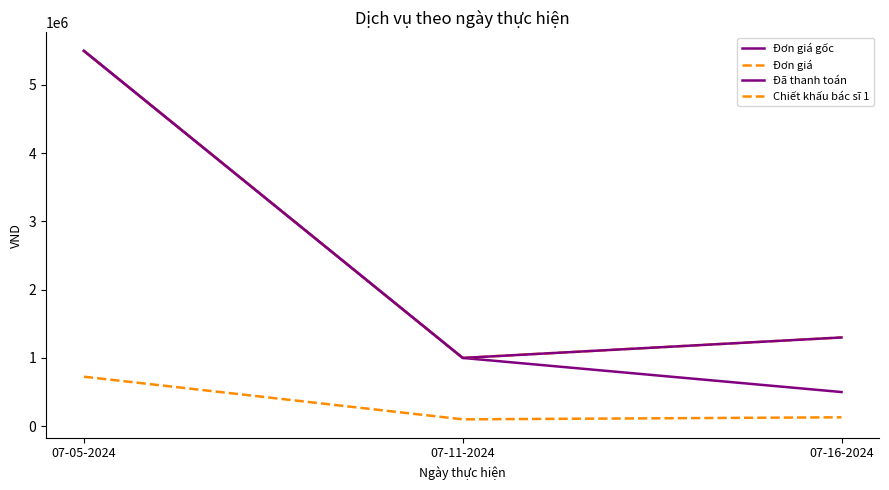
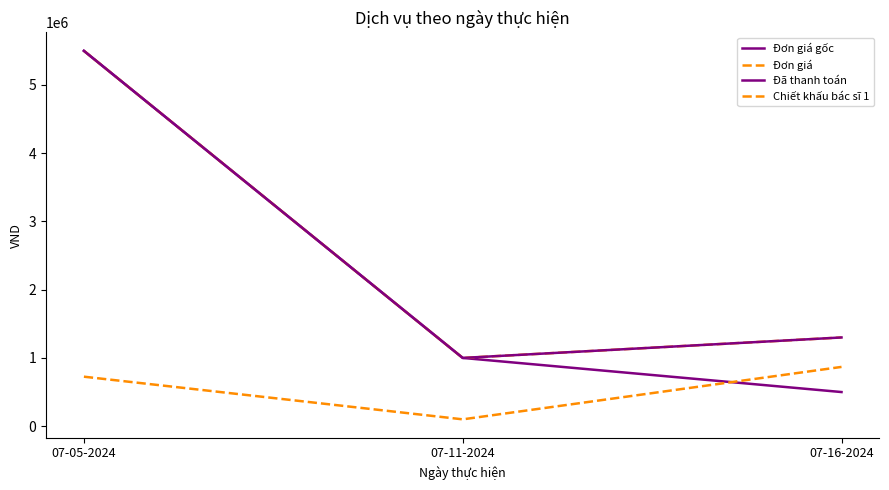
Chiết khấu bác sĩ 1, 07-16-2024: 100000 -> 900000
